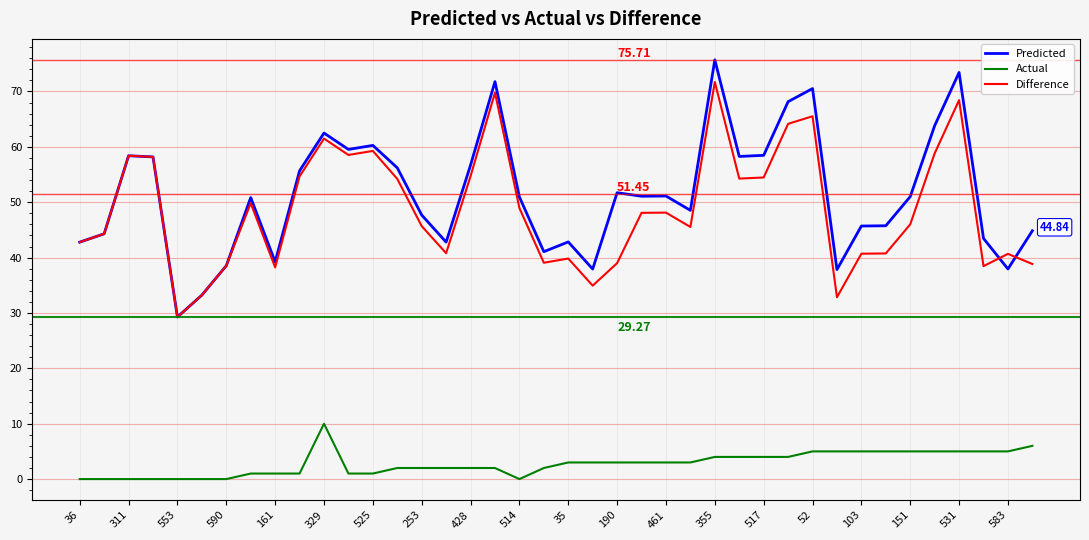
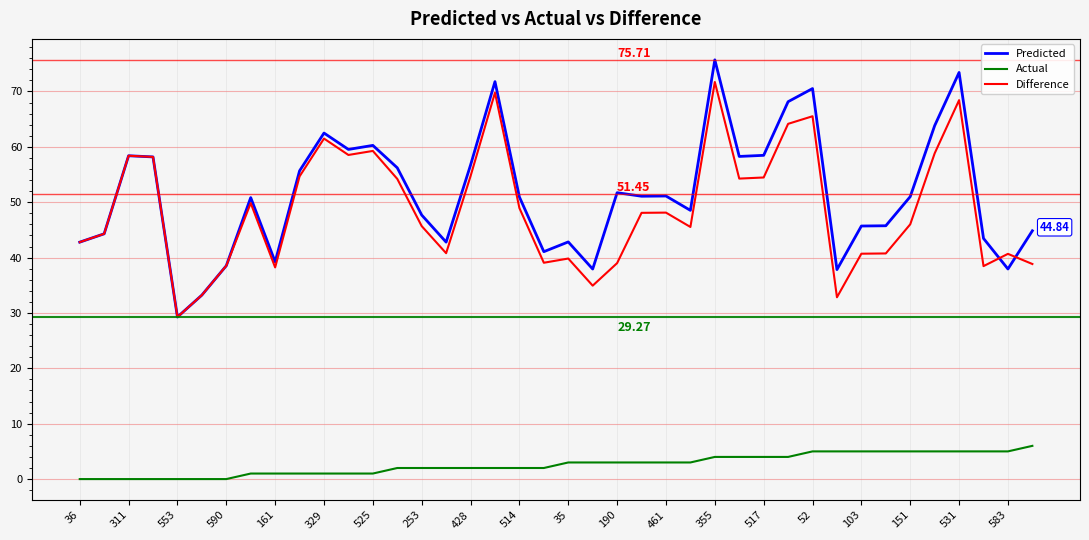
Actual, 329: 10 -> 1
Actual, 514: 0 -> 2
